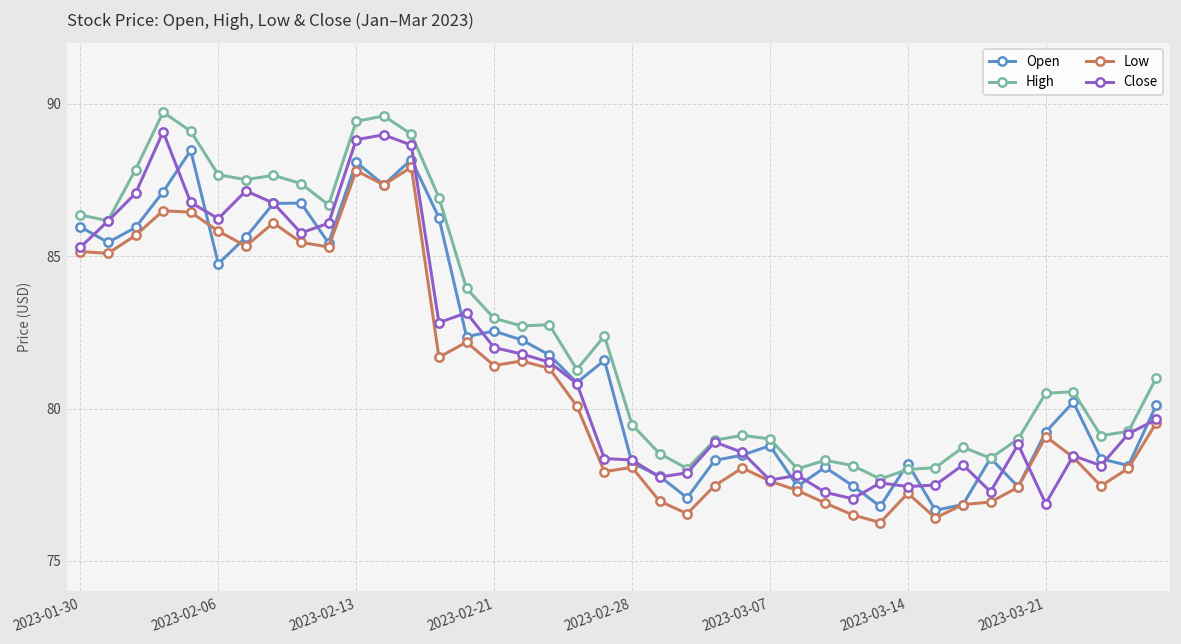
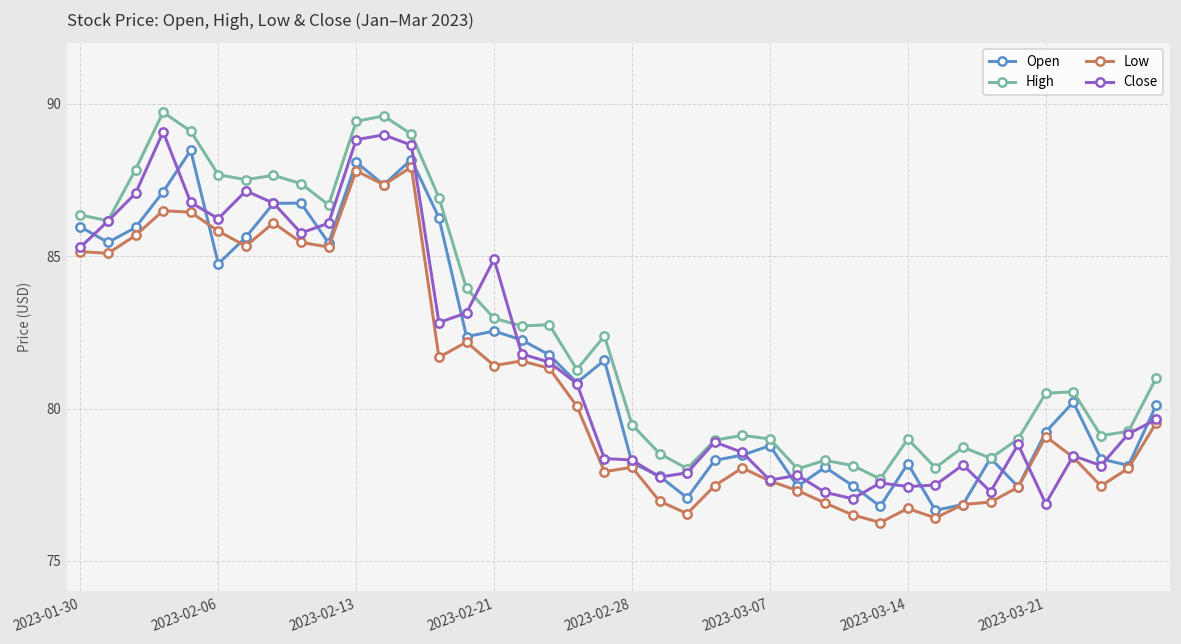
Close, 2023-02-21: 82.0 -> 84.9
High, 2023-03-14: 78 -> 79
Low, 2023-03-14: 77.2 -> 76.7
